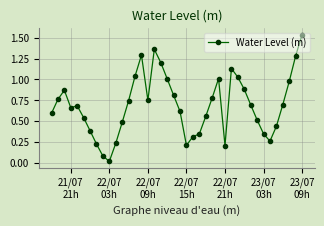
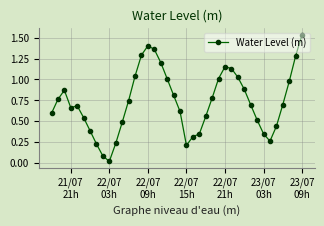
22/07 09h: 0.8 -> 1.4
22/07 21h: 0.2 -> 1.2
